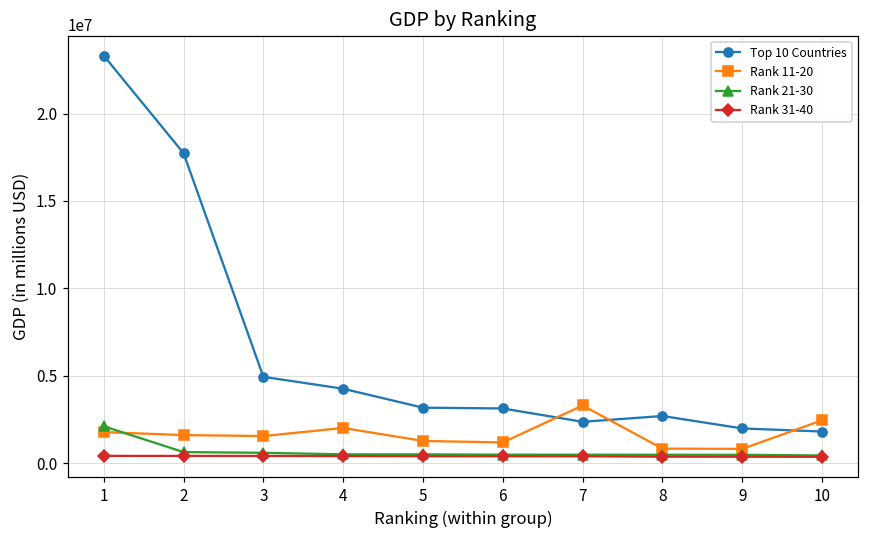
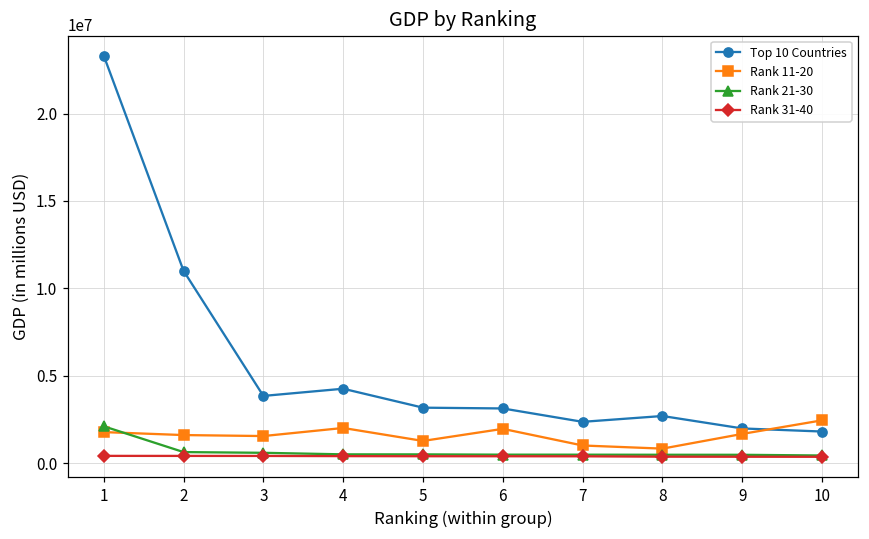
Top 10 Countries, 2: 17700000 -> 11000000
Top 10 Countries, 3: 4900000 -> 3800000
Rank 11-20, 6: 1200000 -> 2000000
Rank 11-20, 7: 3300000 -> 1000000
Rank 11-20, 9: 800000 -> 1700000
